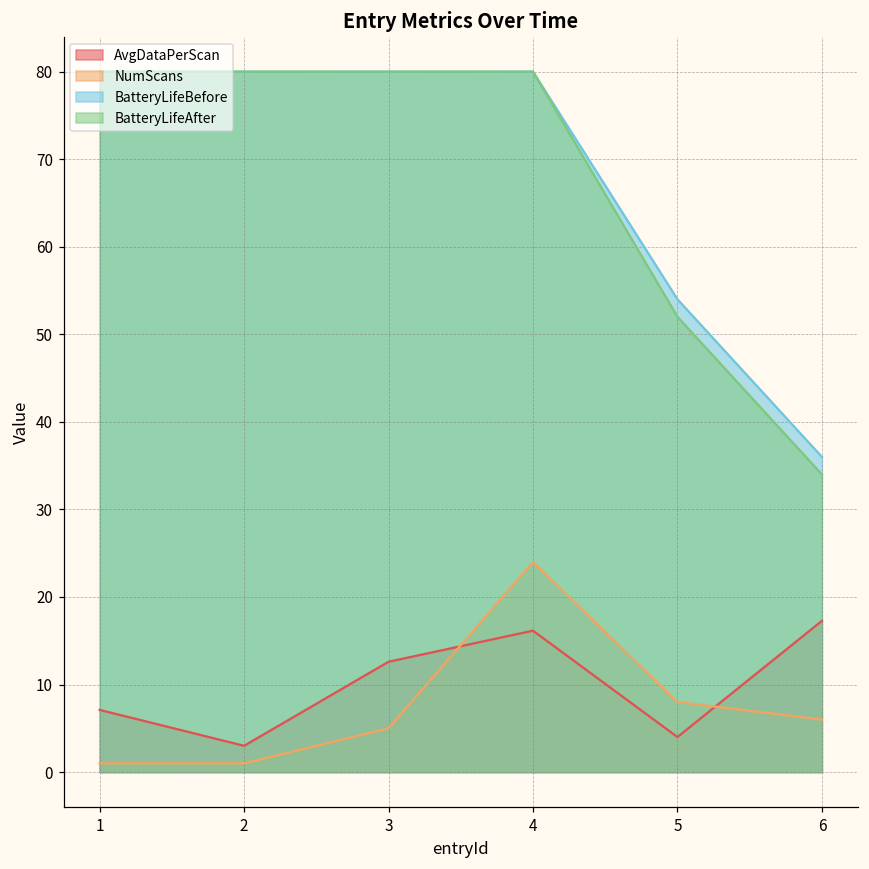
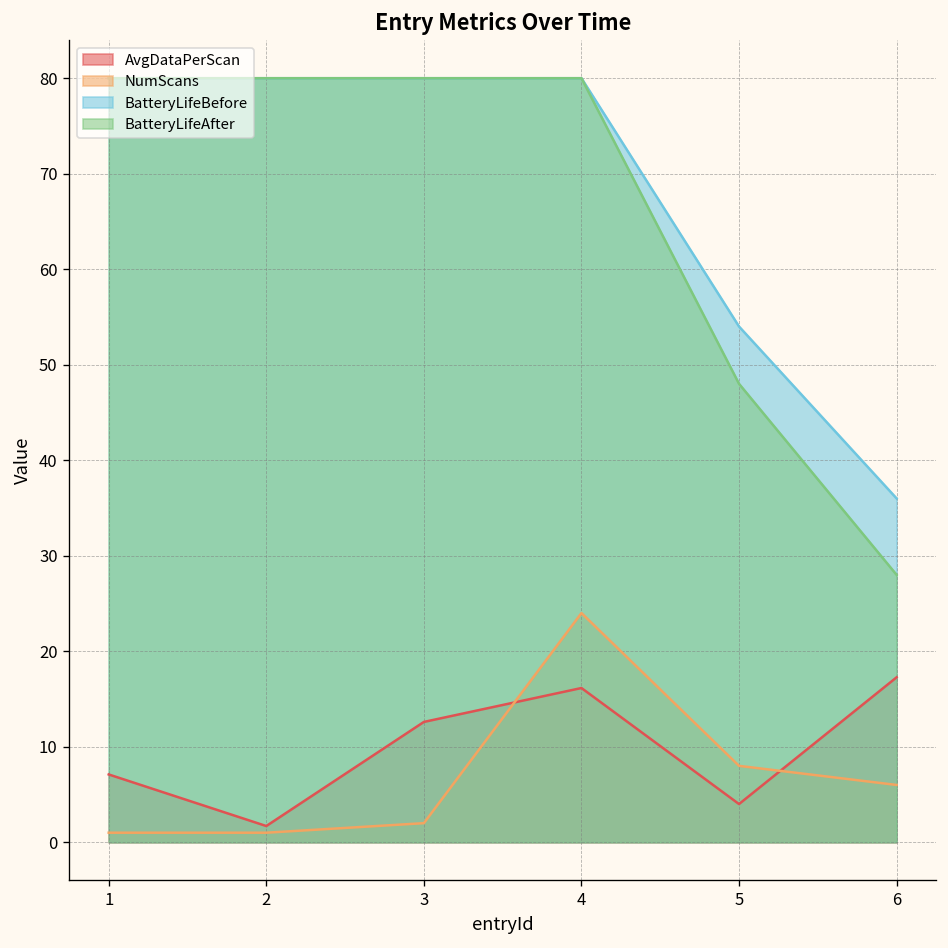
AvgDataPerScan, 2: 3 -> 2
NumScans, 3: 5 -> 2
BatteryLifeAfter, 5: 52 -> 48
BatteryLifeAfter, 6: 34 -> 28
